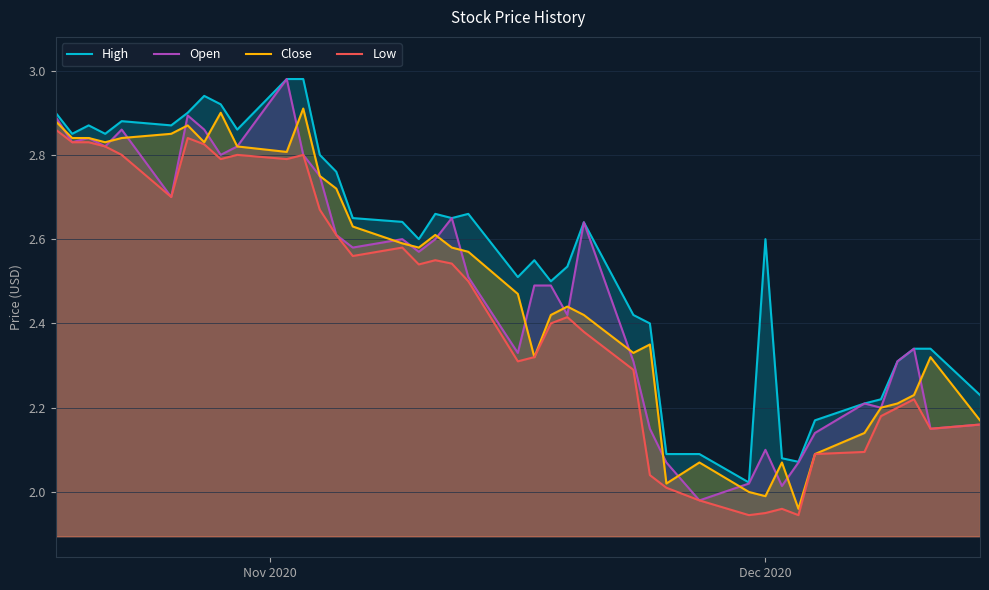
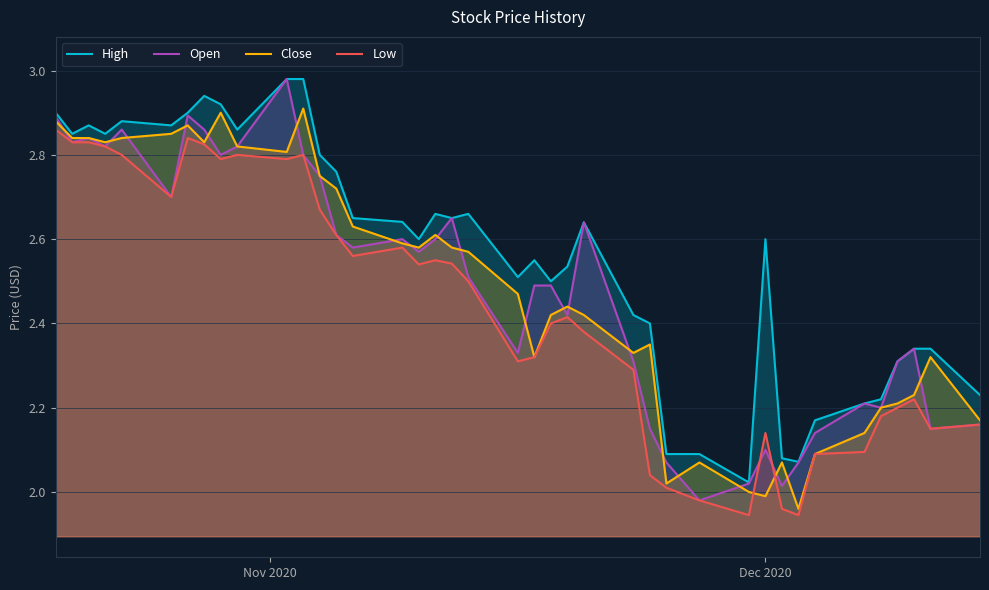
Low, Dec 2020: 1.95 -> 2.14
